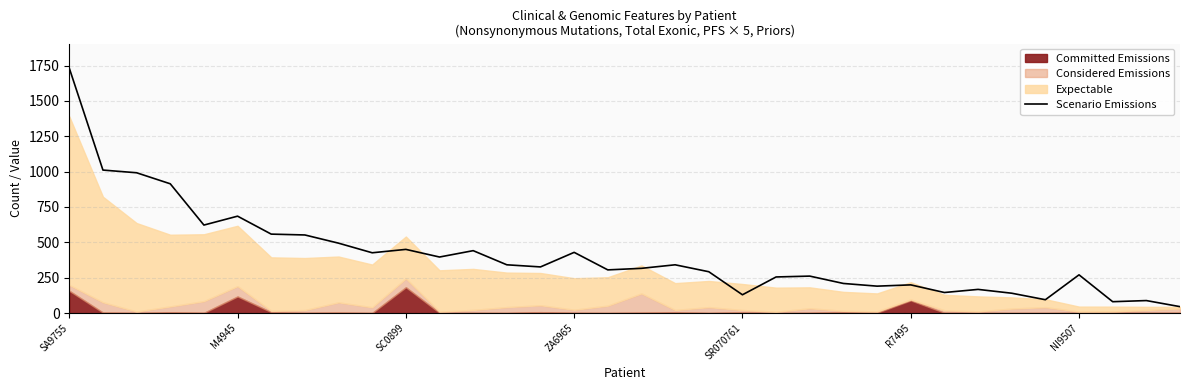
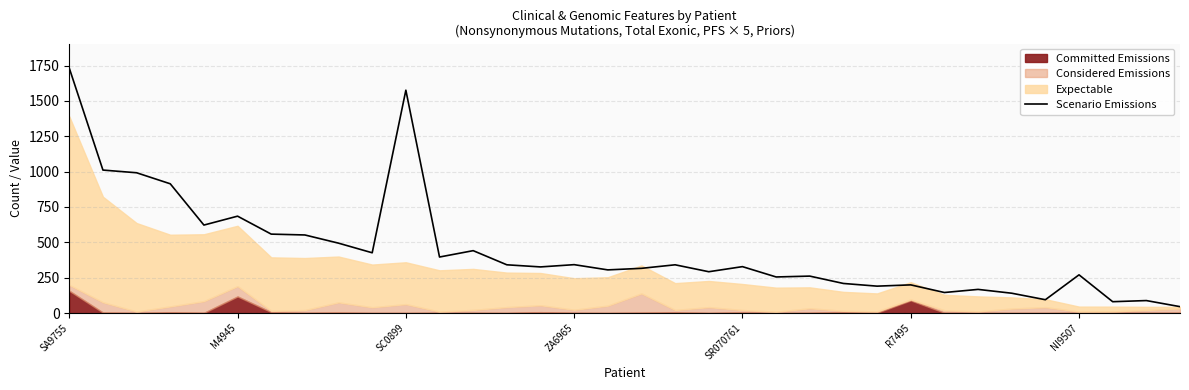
Scenario Emissions, SC0899: 450 -> 1580
Committed Emissions, SC0899: 180 -> 0
Scenario Emissions, ZA6965: 430 -> 340
Scenario Emissions, SR070761: 130 -> 330
